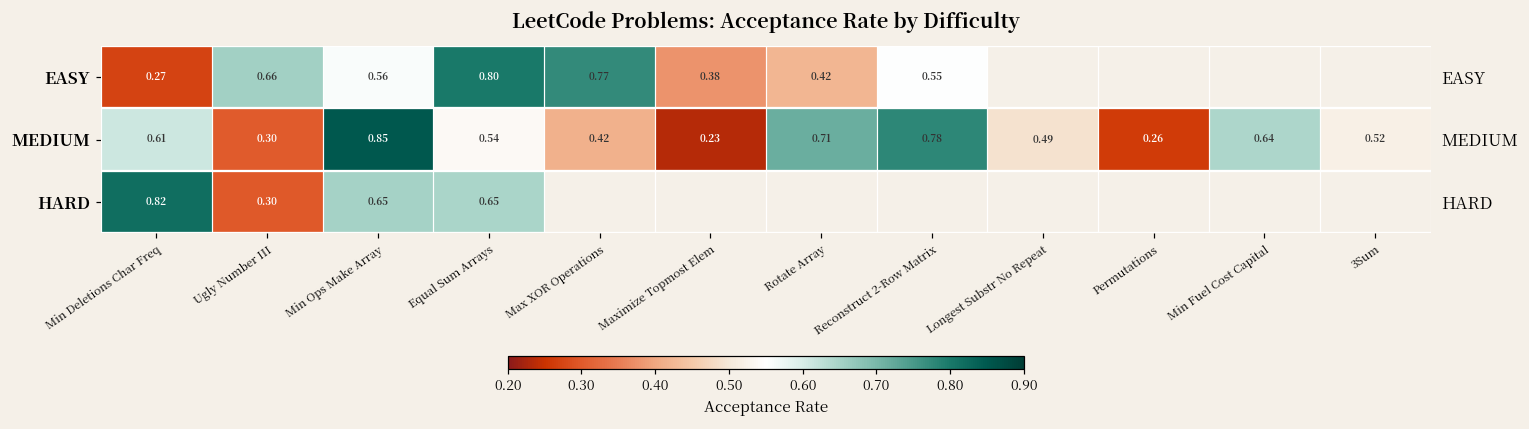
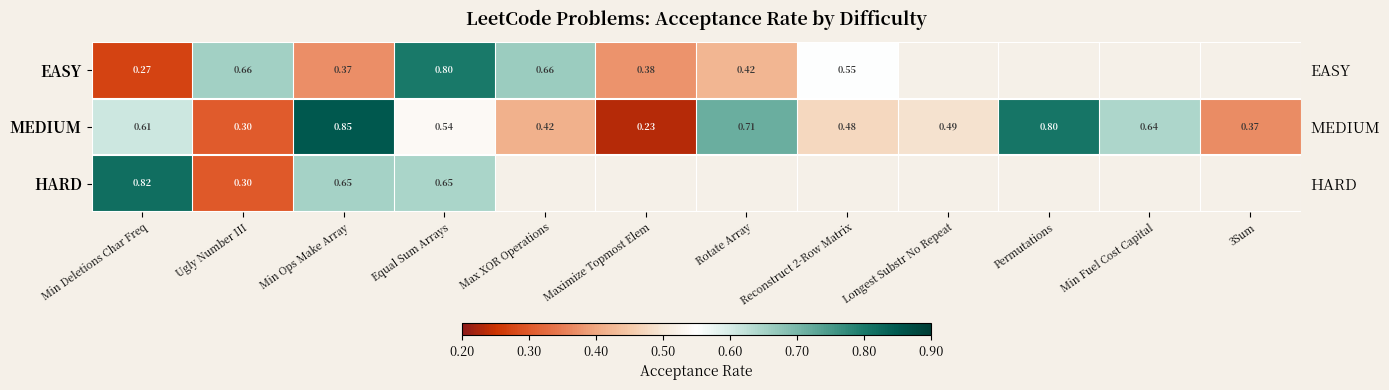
EASY, Min Ops Make Array: 0.56 -> 0.37
EASY, Max XOR Operations: 0.77 -> 0.66
MEDIUM, Reconstruct 2-Row Matrix: 0.78 -> 0.48
MEDIUM, Permutations: 0.26 -> 0.80
MEDIUM, 3Sum: 0.52 -> 0.37
